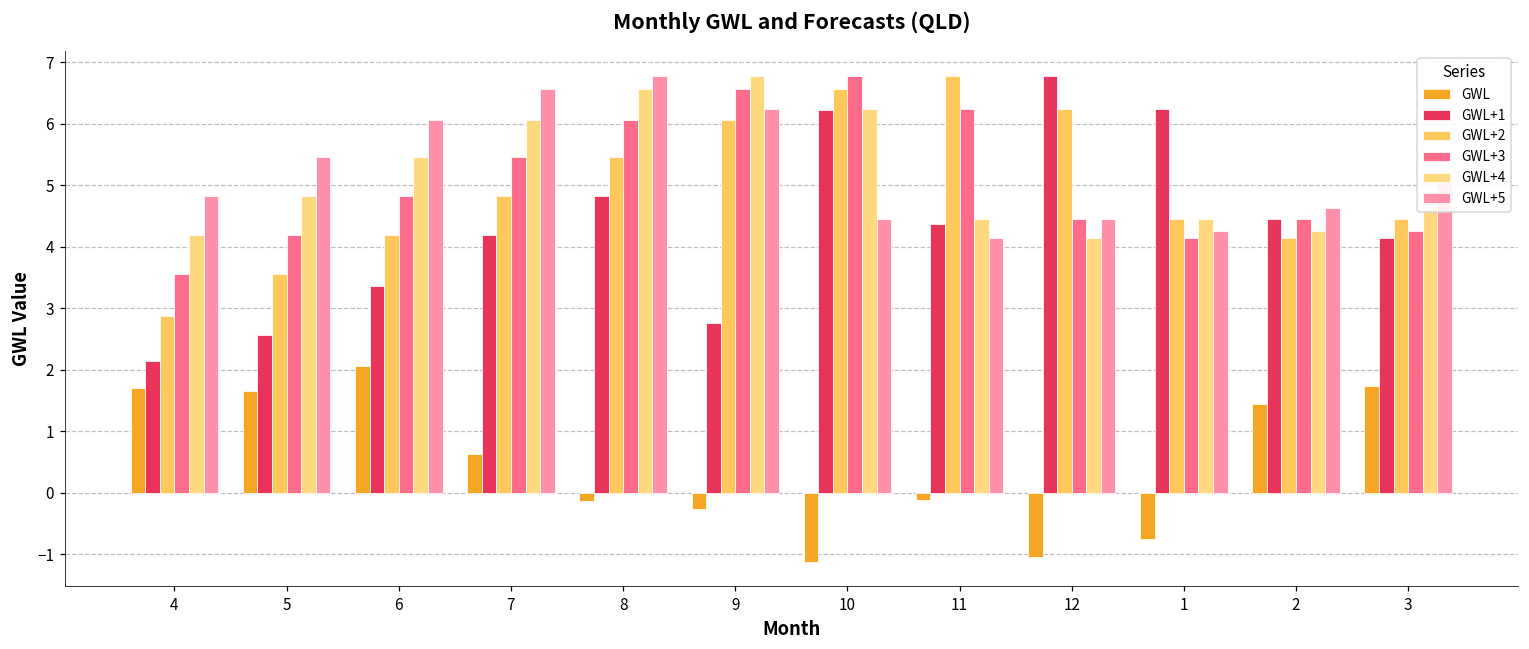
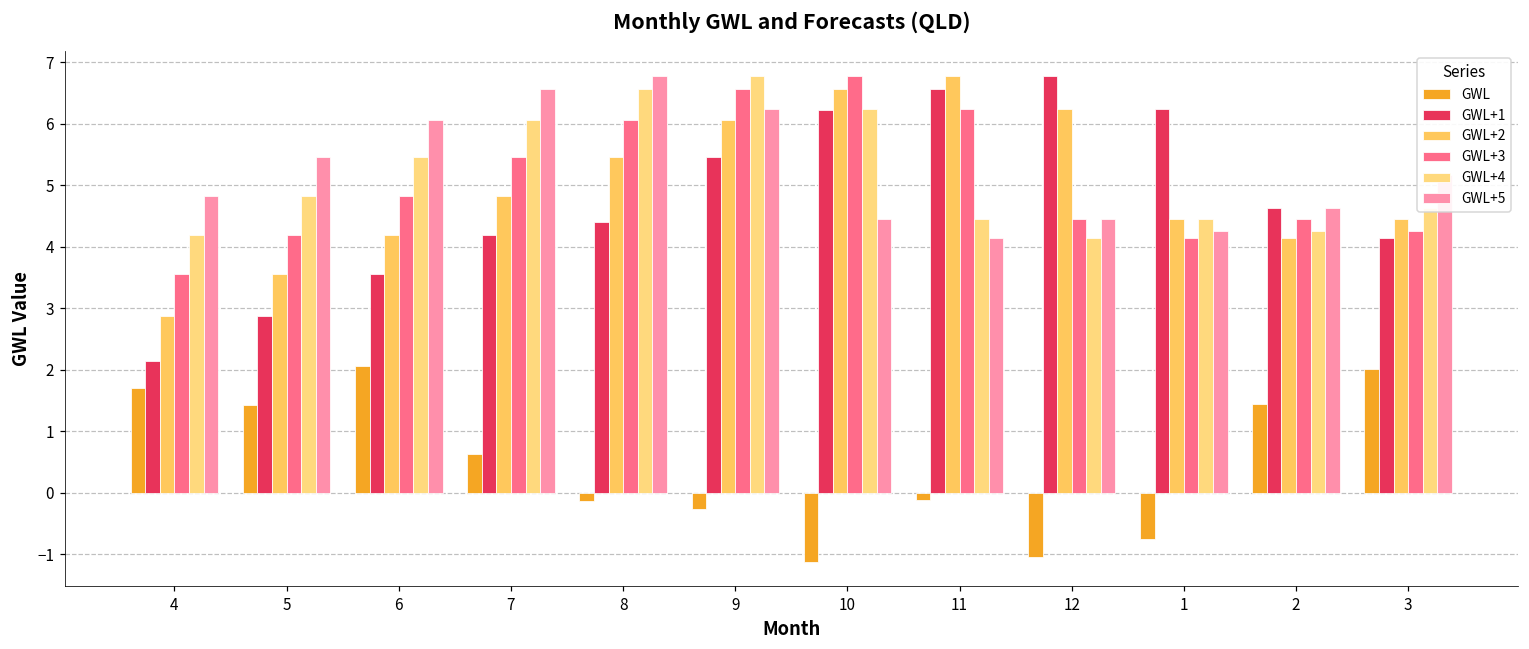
GWL, 5: 1.7 -> 1.4
GWL+1, 5: 2.6 -> 2.9
GWL+1, 6: 3.4 -> 3.6
GWL+1, 8: 4.8 -> 4.4
GWL+1, 9: 2.8 -> 5.5
GWL+1, 11: 4.4 -> 6.6
GWL+1, 2: 4.5 -> 4.6
GWL, 3: 1.7 -> 2.0
